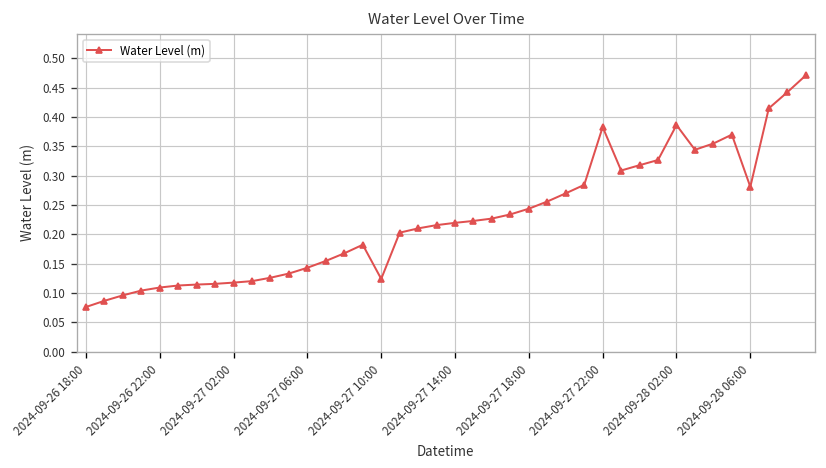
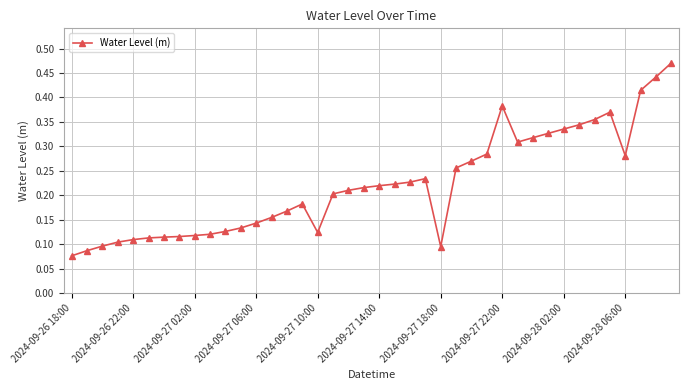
2024-09-27 18:00: 0.24 -> 0.10
2024-09-28 02:00: 0.39 -> 0.34
